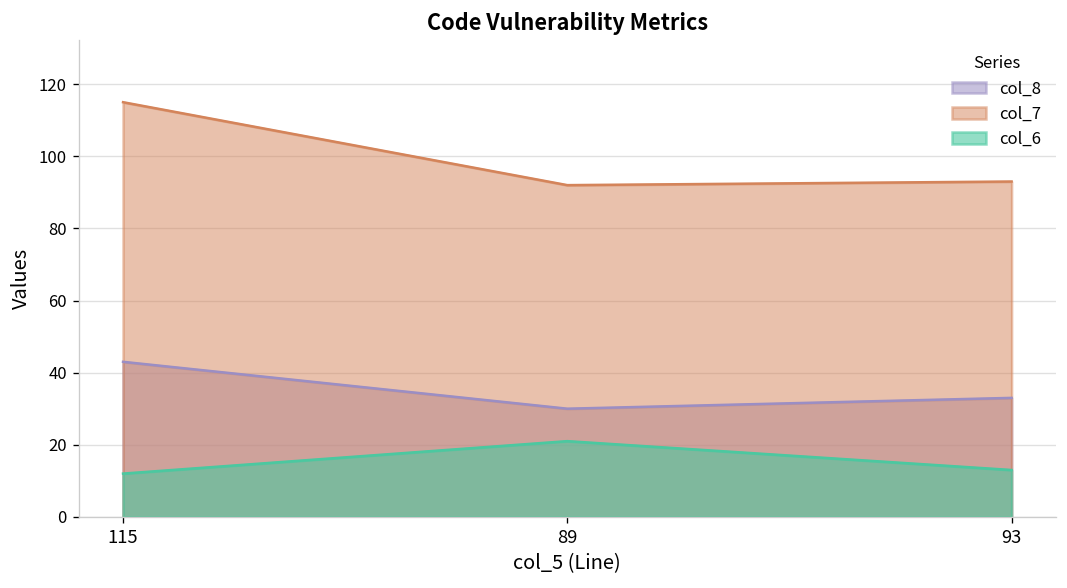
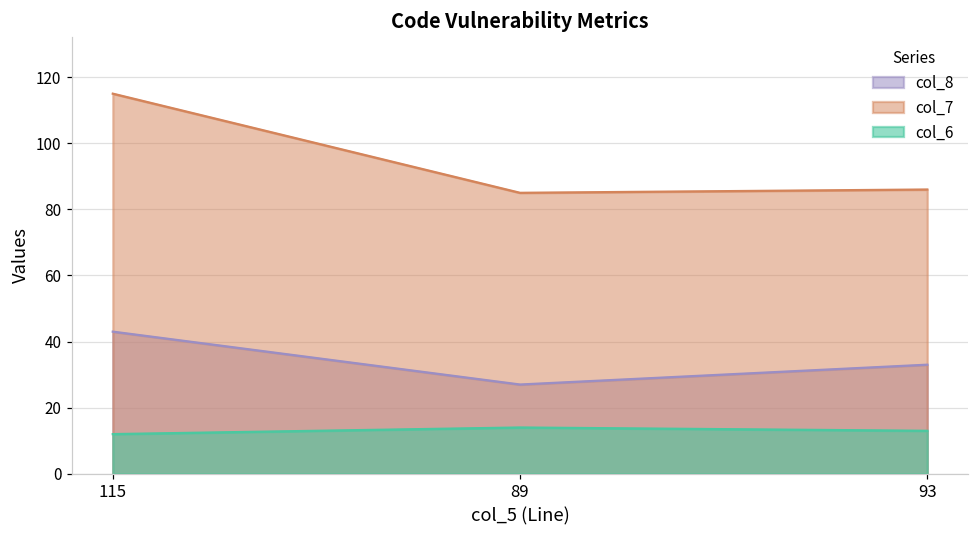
col_8, 89: 30 -> 27
col_7, 89: 92 -> 85
col_6, 89: 21 -> 14
col_7, 93: 93 -> 86
